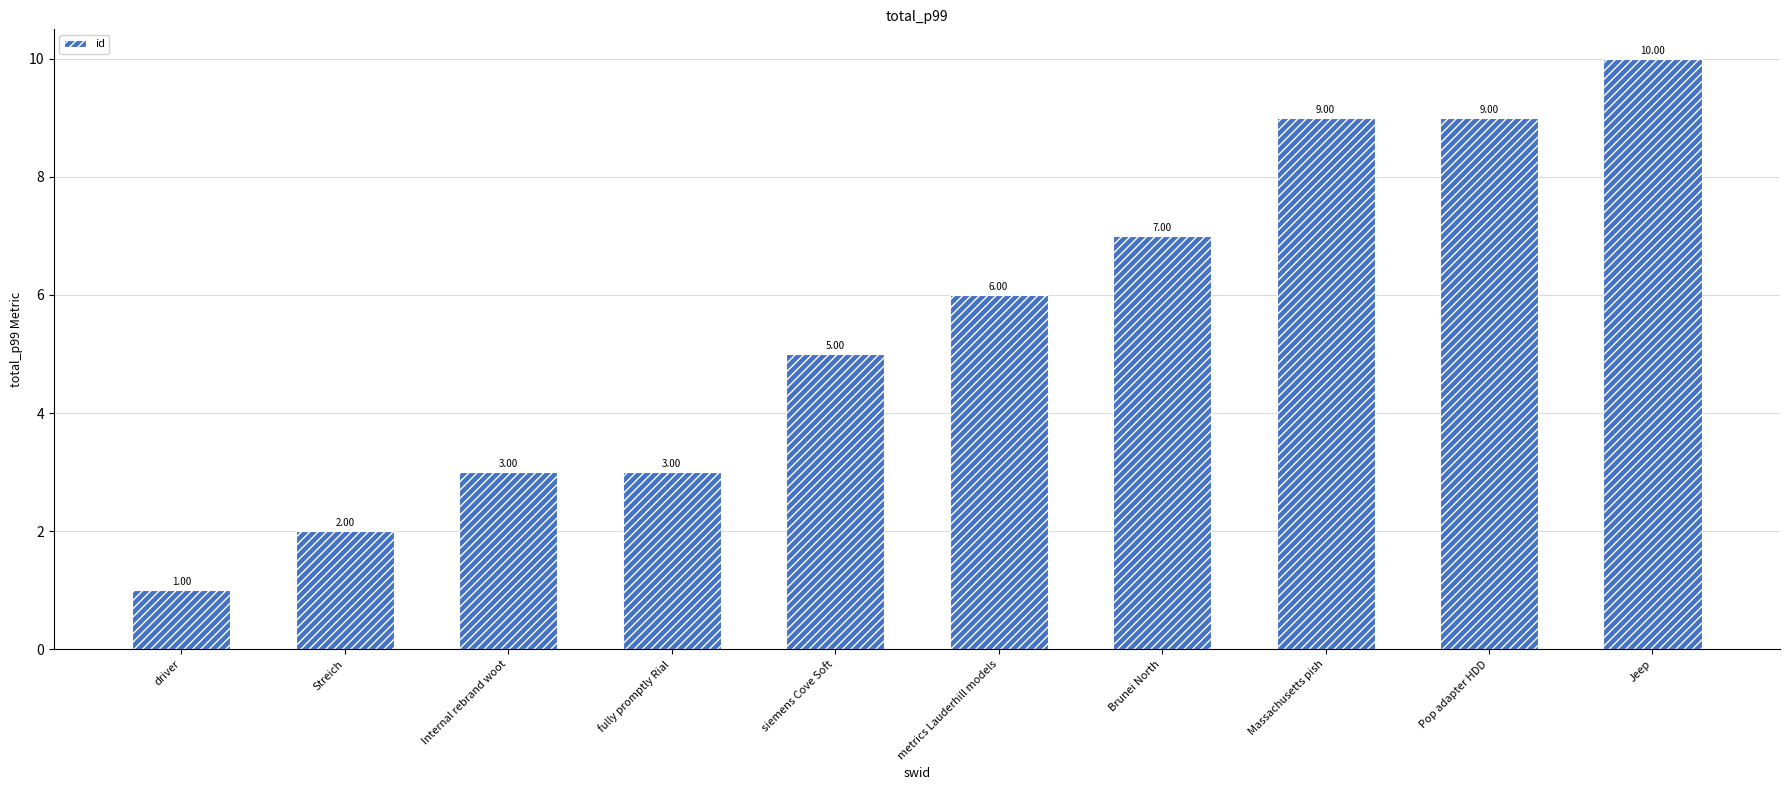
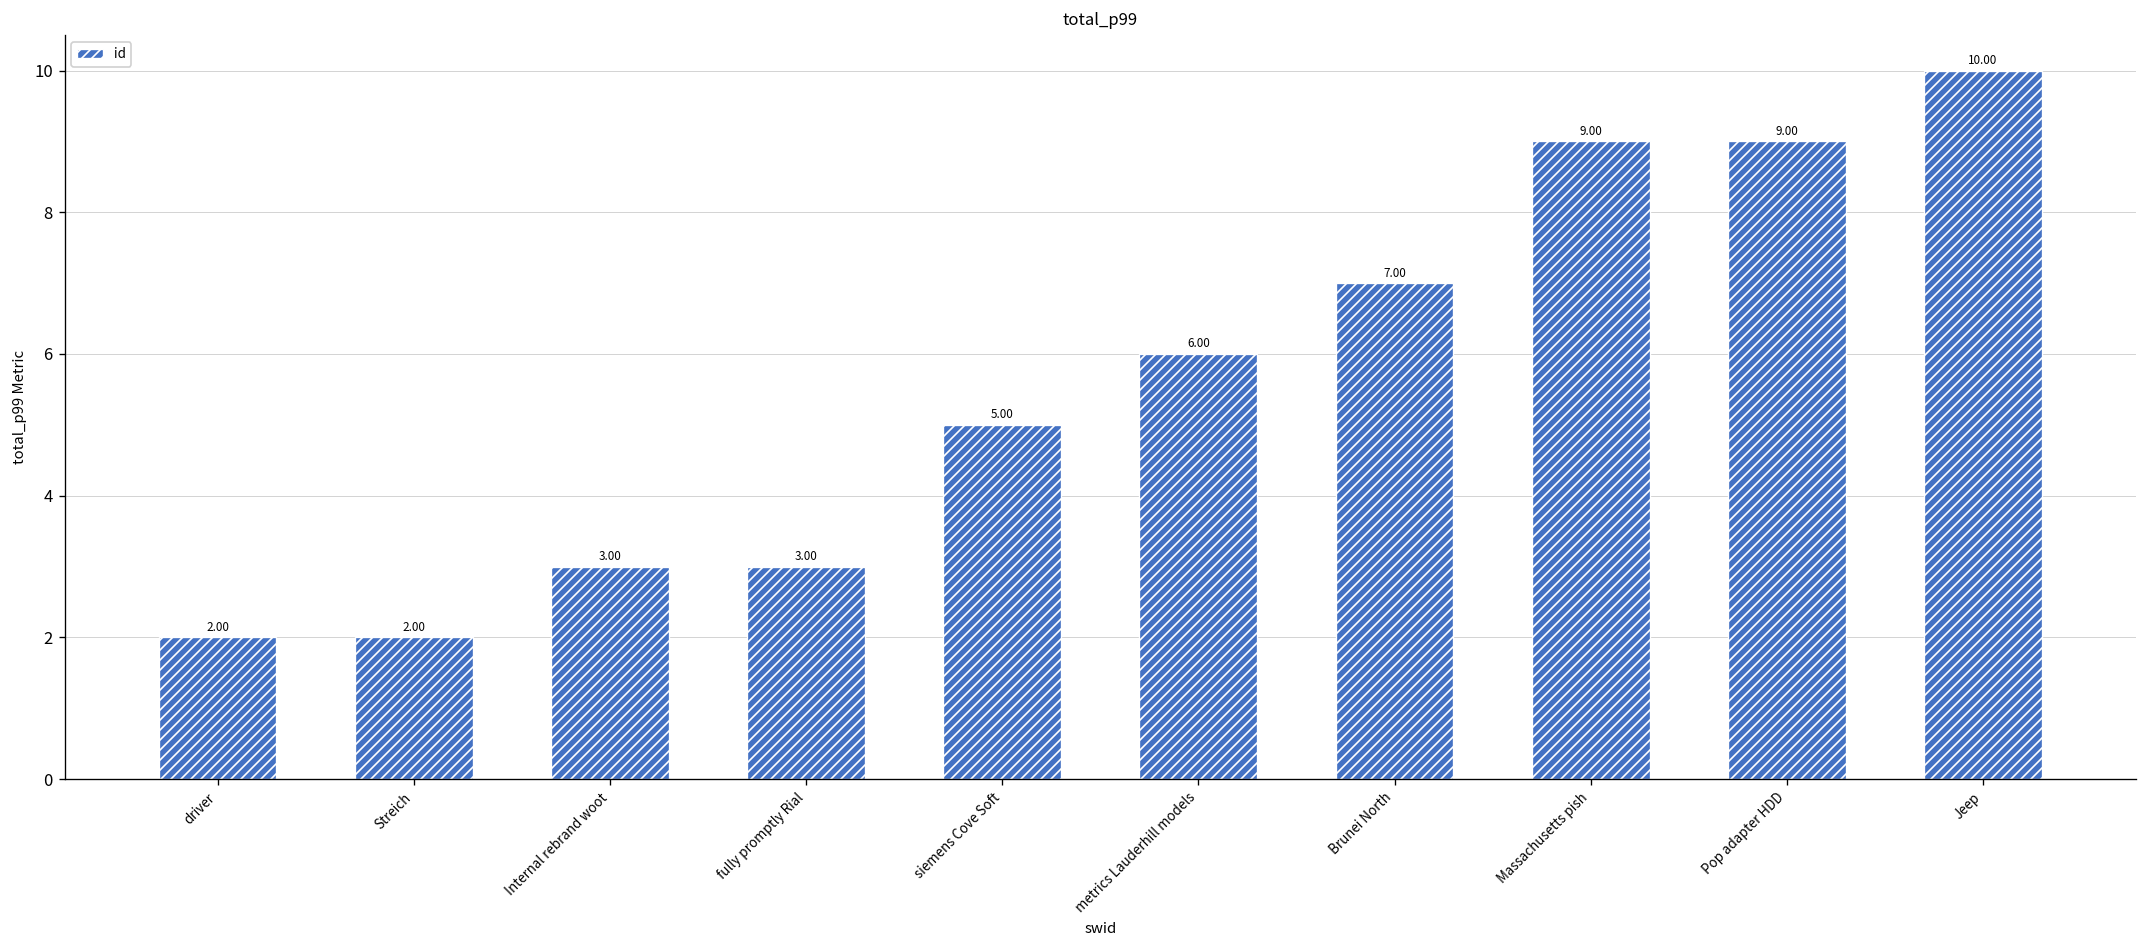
driver: 1.00 -> 2.00
